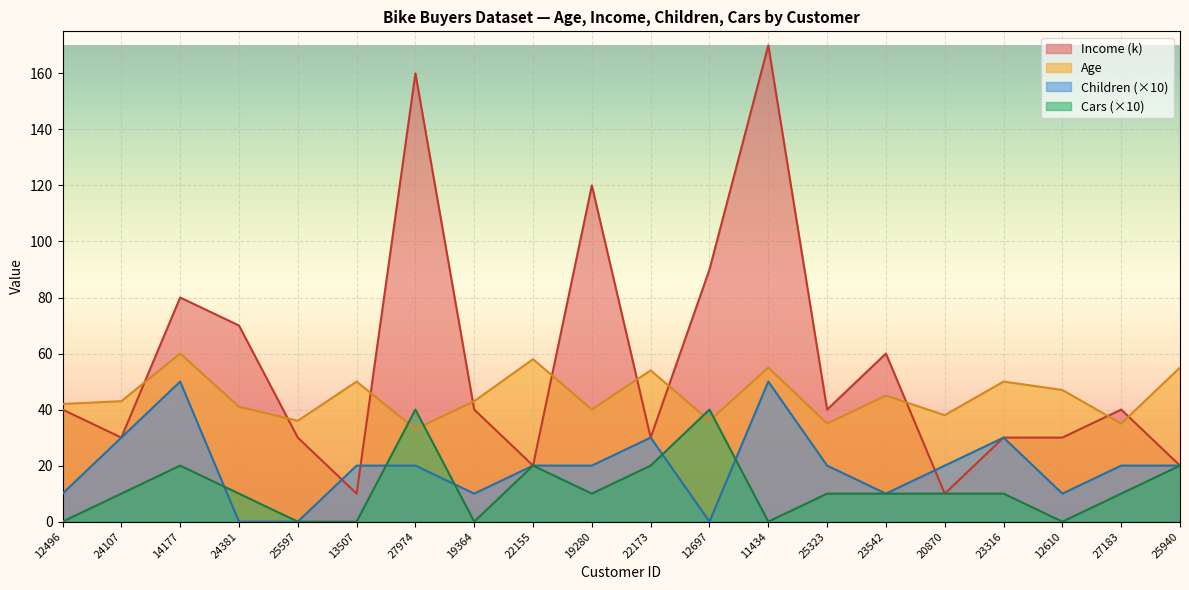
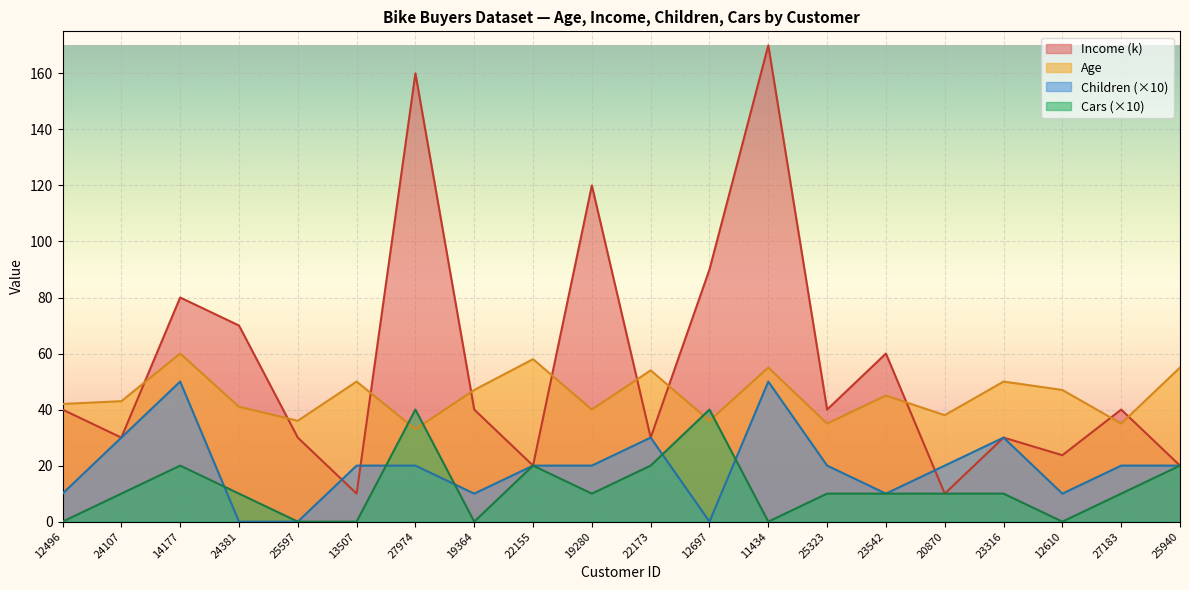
Age, 19364: 43 -> 47
Income (k), 12610: 30 -> 24
